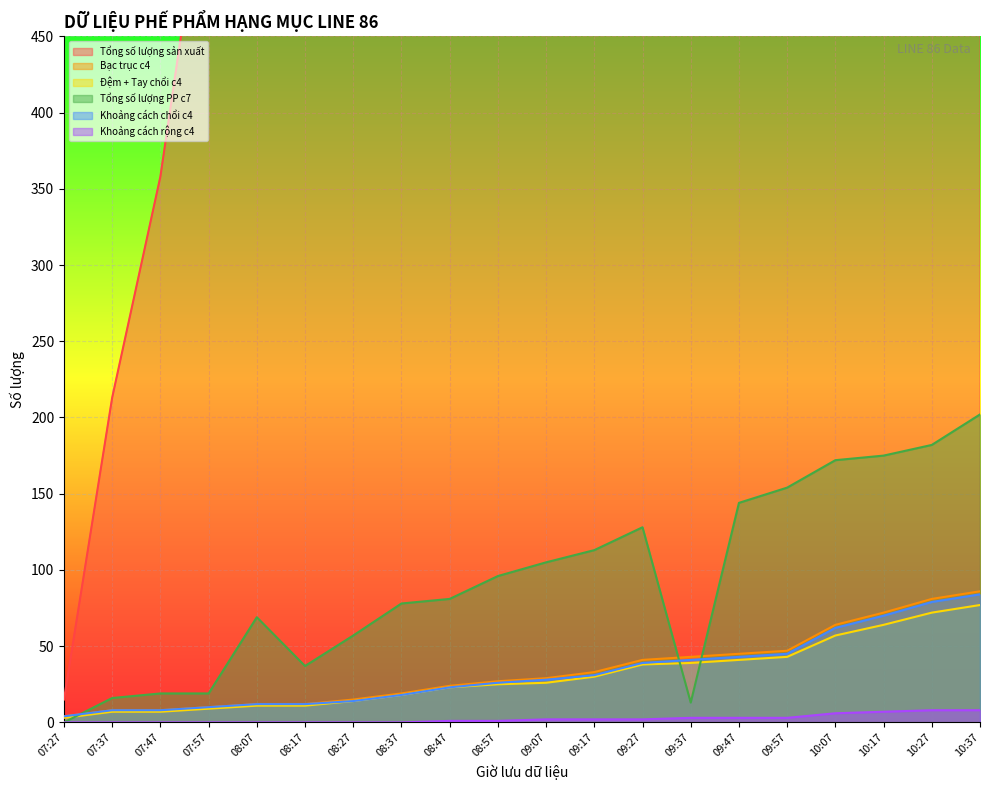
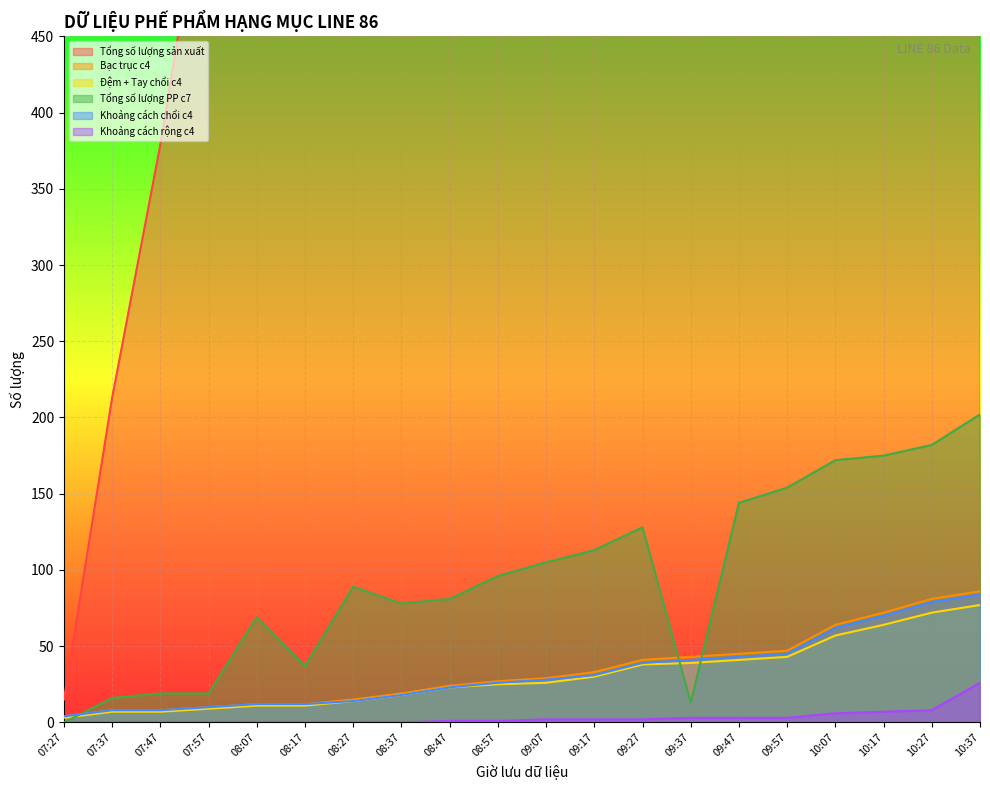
Tổng số lượng sản xuất, 07:47: 358 -> 379
Tổng số lượng PP c7, 08:27: 57 -> 89
Khoảng cách rộng c4, 10:37: 8 -> 26
